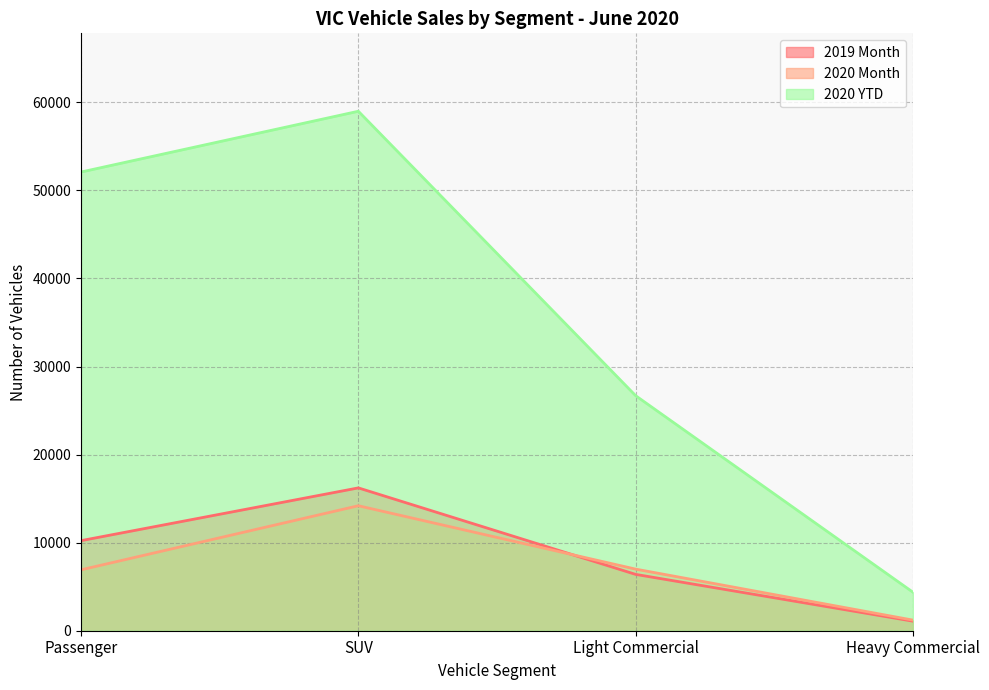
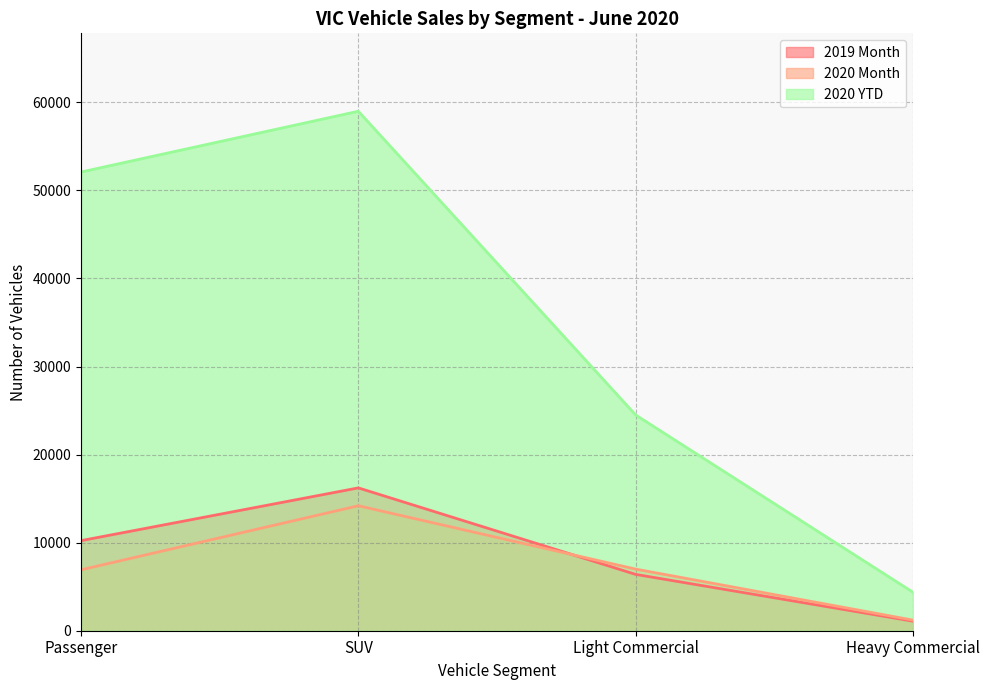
2020 YTD, Light Commercial: 27000 -> 24000
